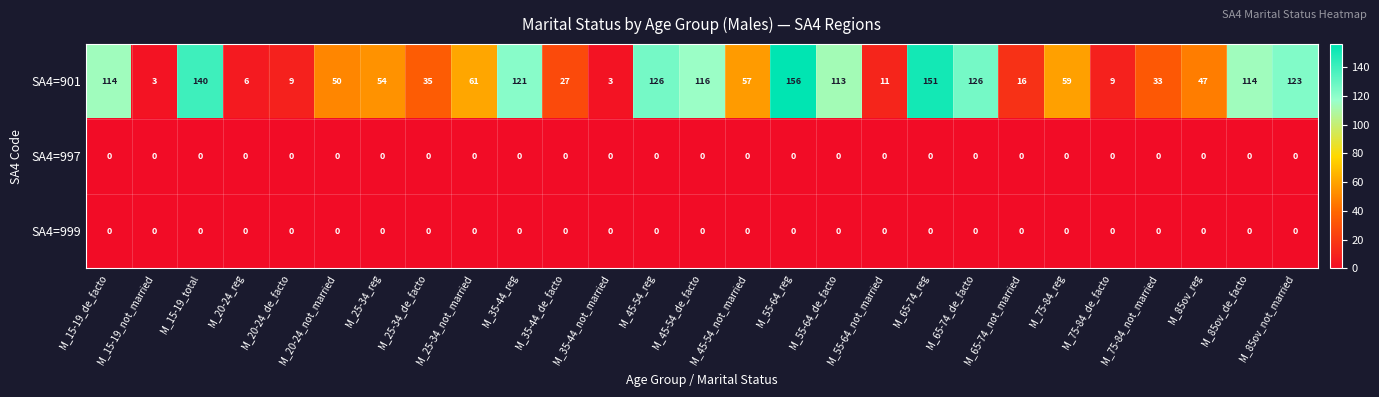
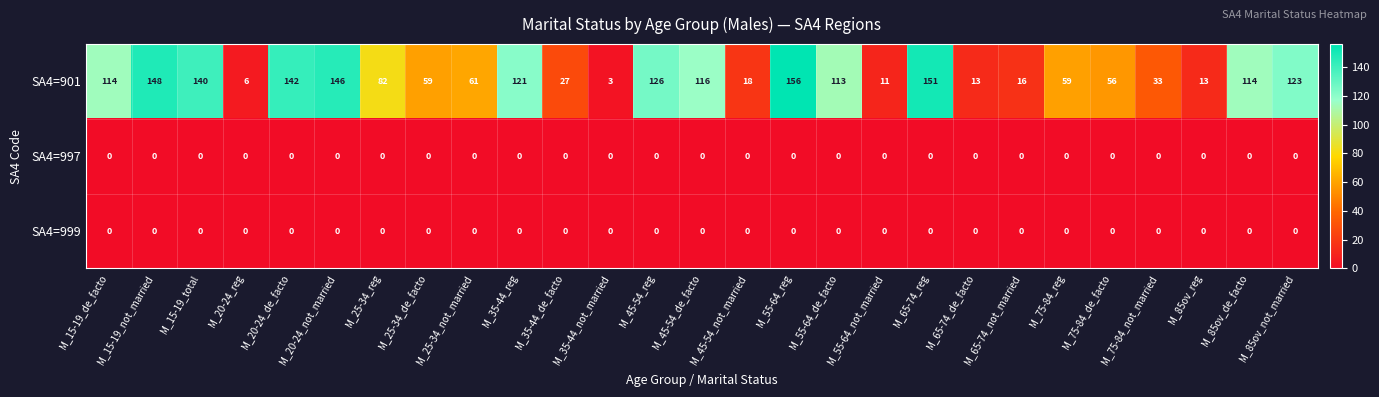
SA4=901, M_15-19_not_married: 3 -> 148
SA4=901, M_20-24_de_facto: 9 -> 142
SA4=901, M_20-24_not_married: 50 -> 146
SA4=901, M_25-34_reg: 54 -> 82
SA4=901, M_25-34_de_facto: 35 -> 59
SA4=901, M_45-54_not_married: 57 -> 18
SA4=901, M_65-74_de_facto: 126 -> 13
SA4=901, M_75-84_de_facto: 9 -> 56
SA4=901, M_85ov_reg: 47 -> 13
